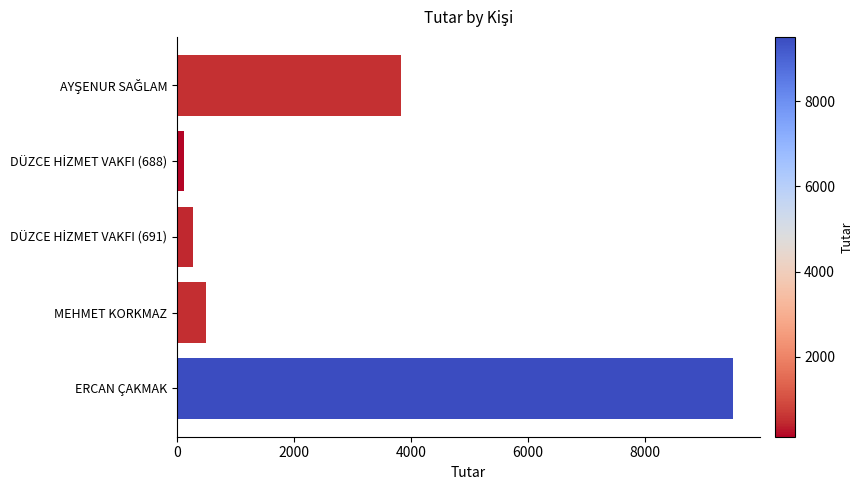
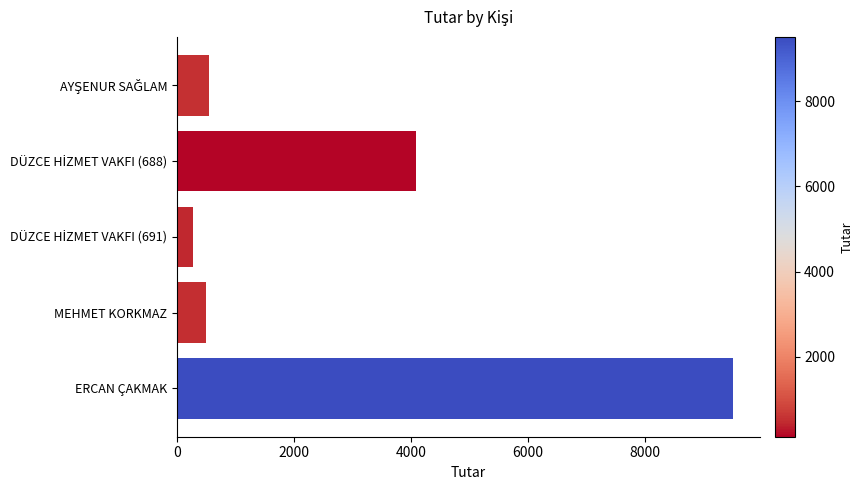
AYŞENUR SAĞLAM: 3800 -> 600
DÜZCE HİZMET VAKFI (688): 100 -> 4100
